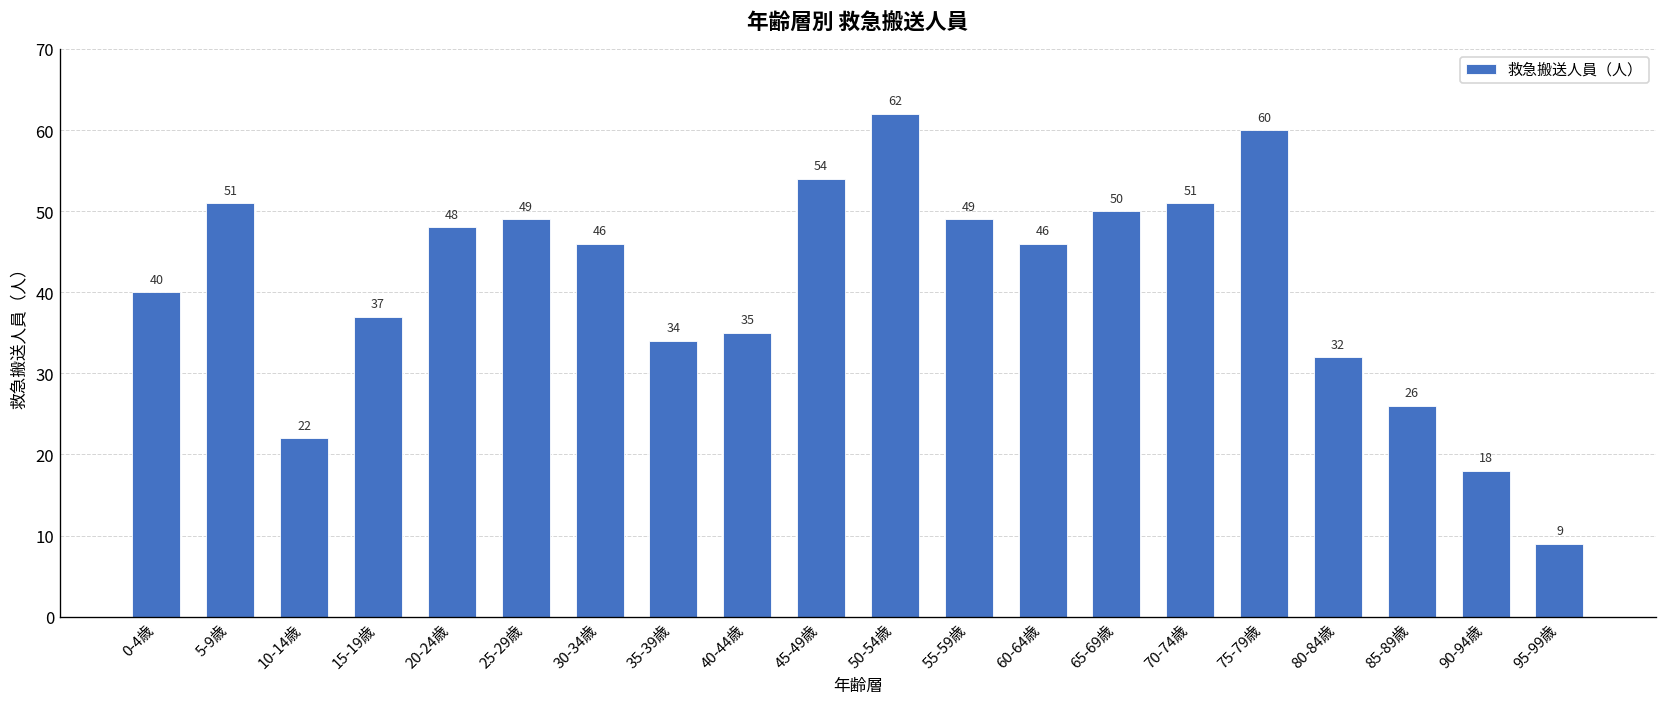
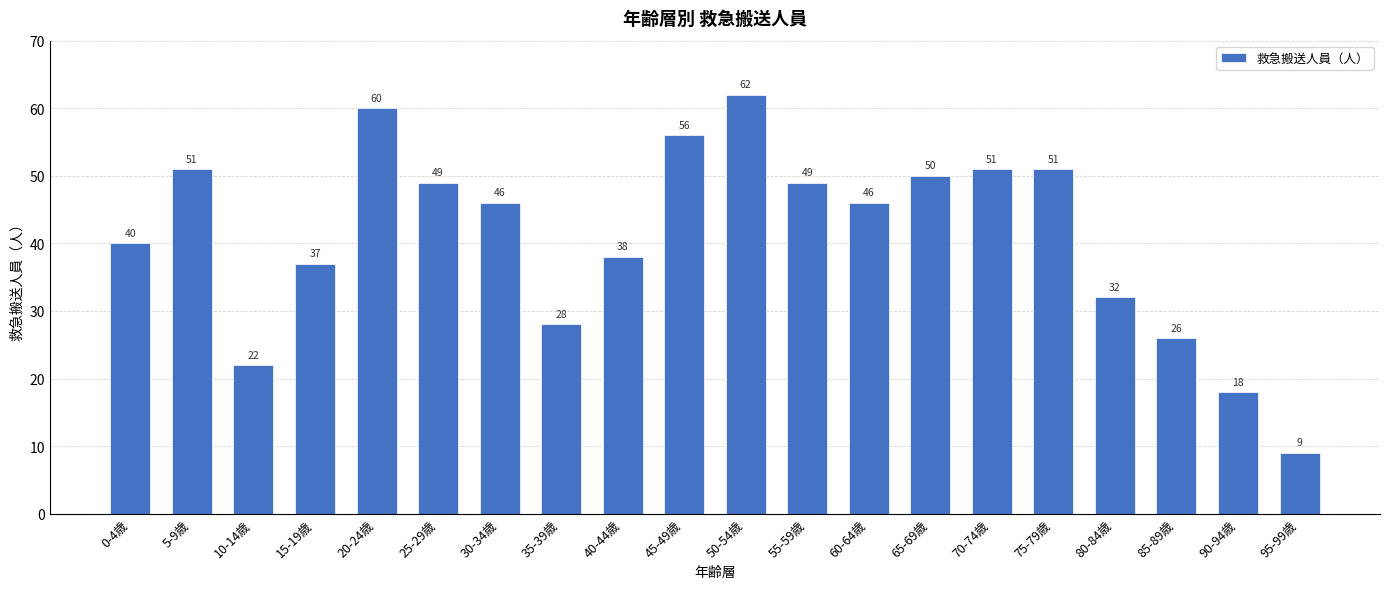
20-24歳: 48 -> 60
35-39歳: 34 -> 28
40-44歳: 35 -> 38
45-49歳: 54 -> 56
75-79歳: 60 -> 51
